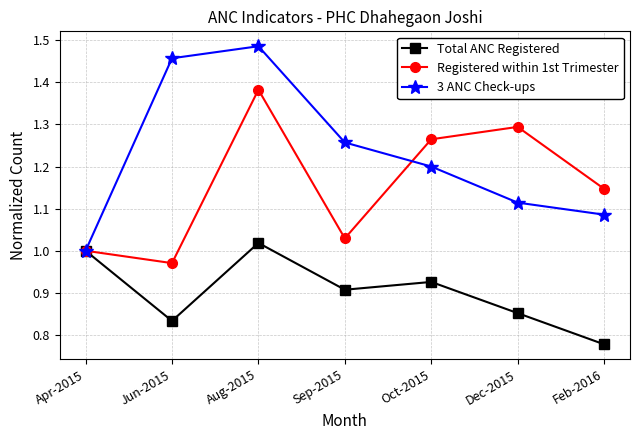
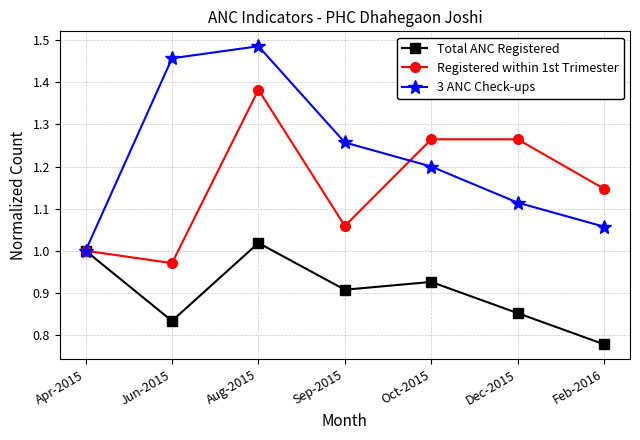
Registered within 1st Trimester, Sep-2015: 1.03 -> 1.06
Registered within 1st Trimester, Dec-2015: 1.29 -> 1.26
3 ANC Check-ups, Feb-2016: 1.09 -> 1.06
